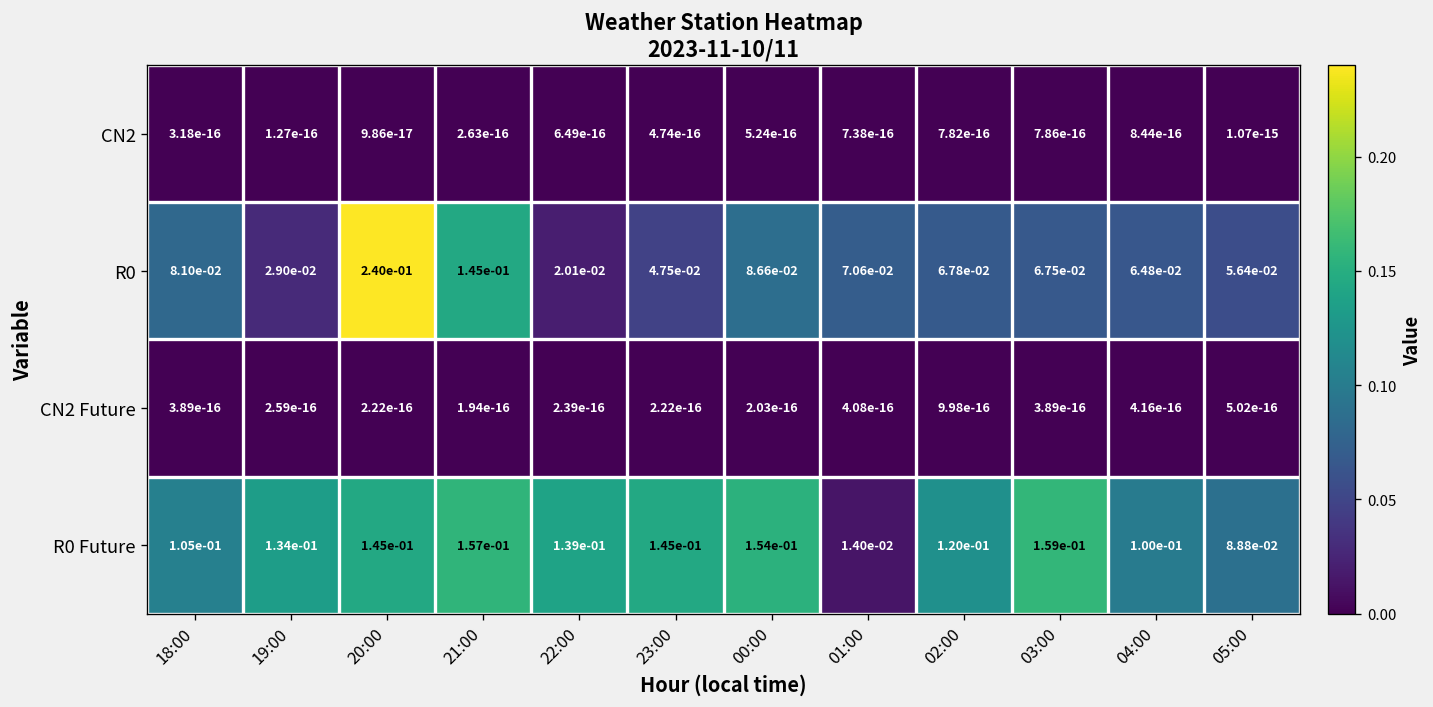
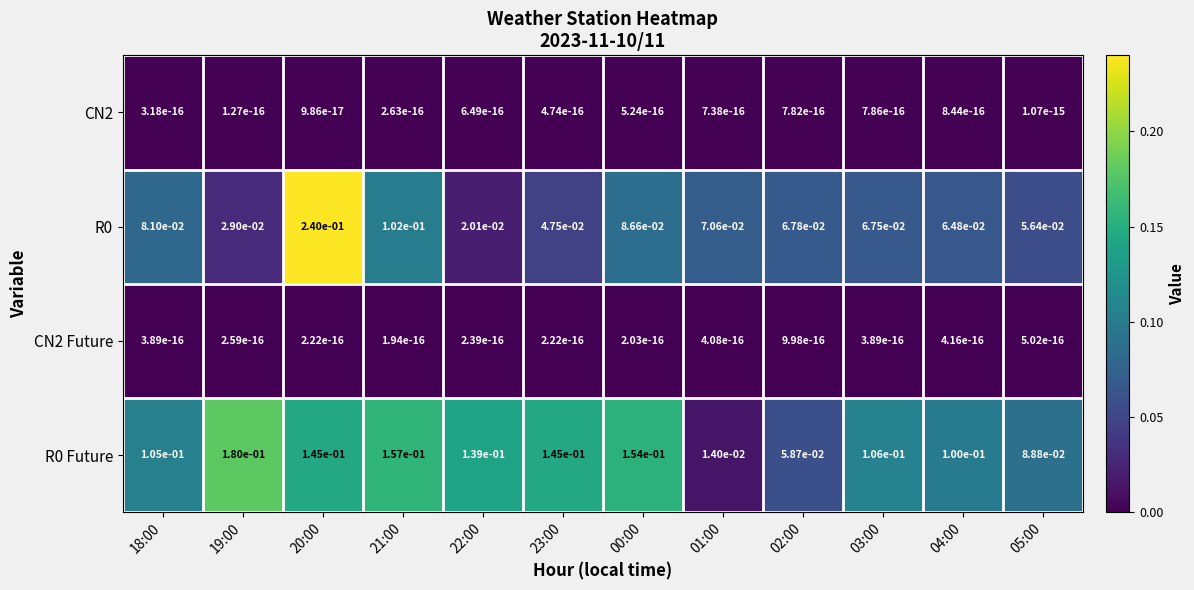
R0, 21:00: 1.45e-01 -> 1.02e-01
R0 Future, 19:00: 1.34e-01 -> 1.80e-01
R0 Future, 02:00: 1.20e-01 -> 5.87e-02
R0 Future, 03:00: 1.59e-01 -> 1.06e-01
